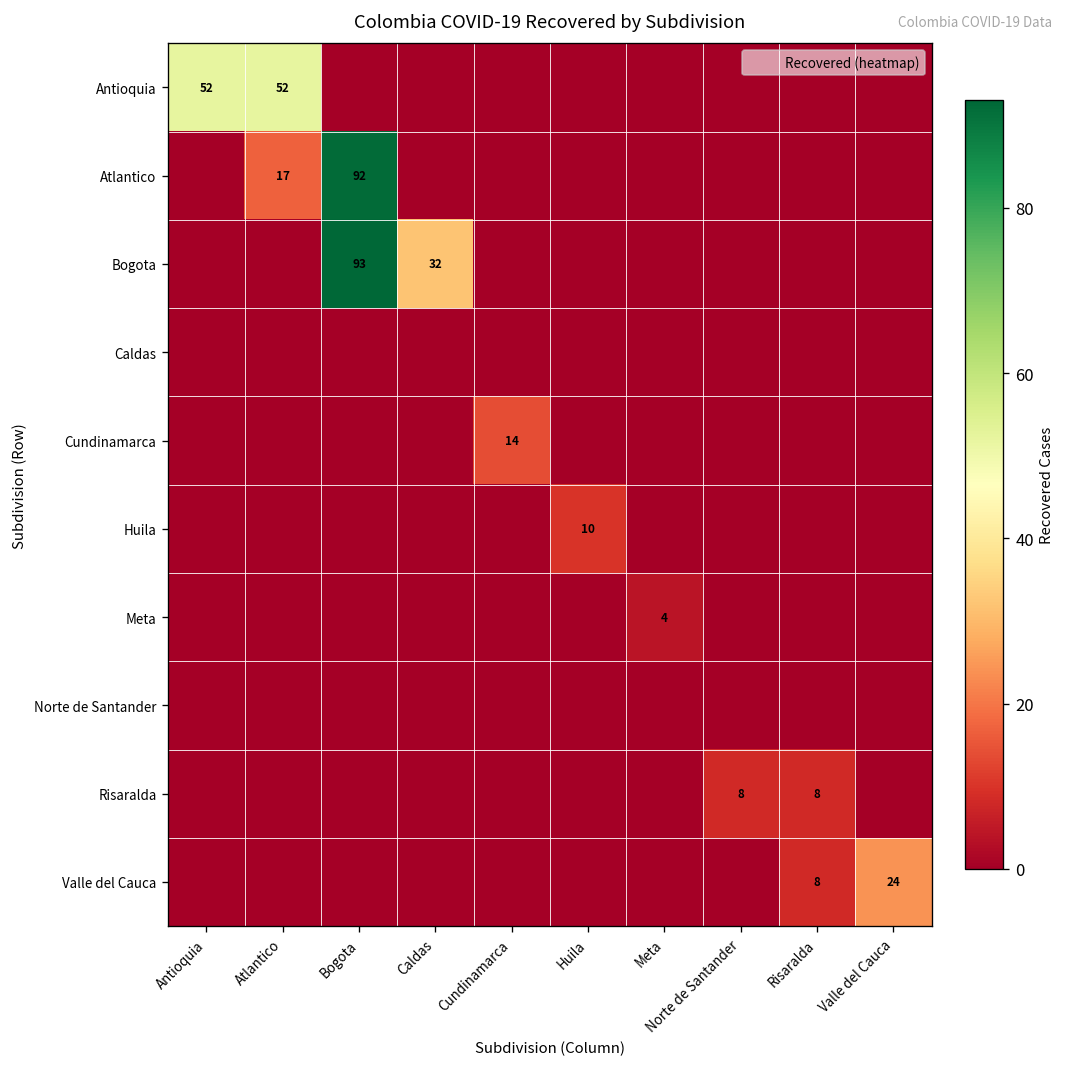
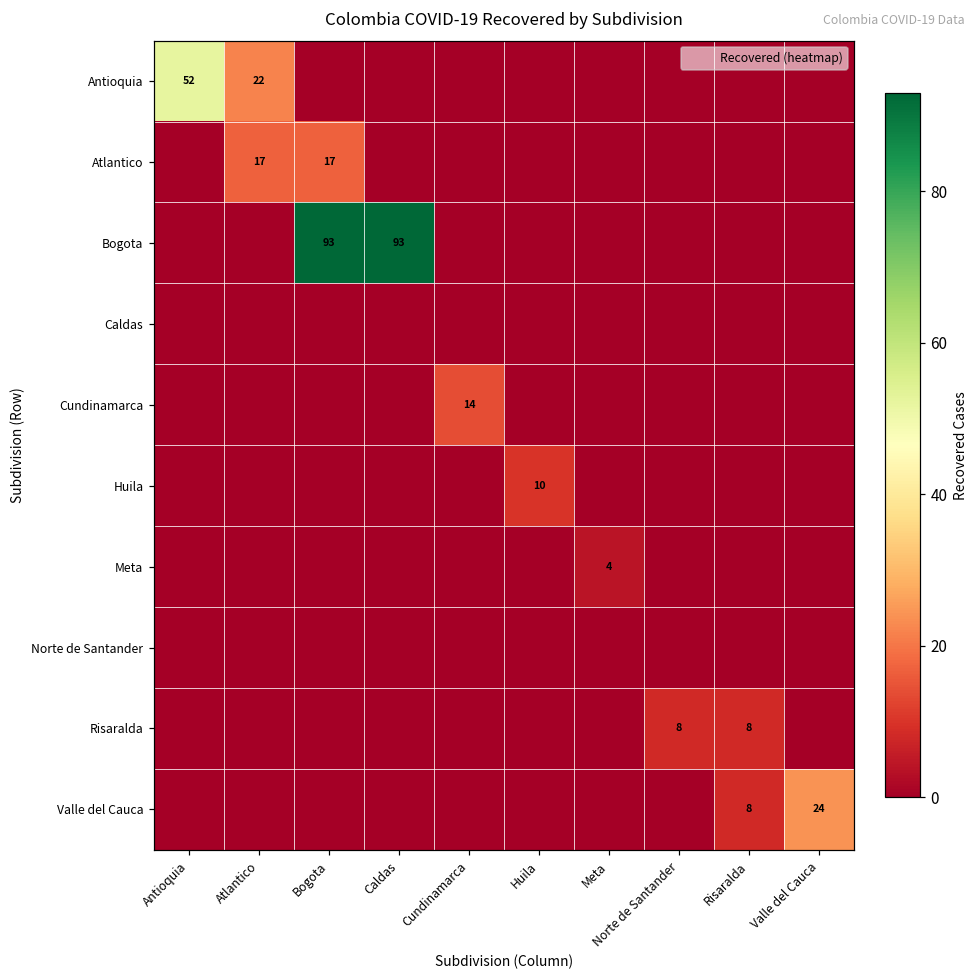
Antioquia, Atlantico: 52 -> 22
Atlantico, Bogota: 92 -> 17
Bogota, Caldas: 32 -> 93
